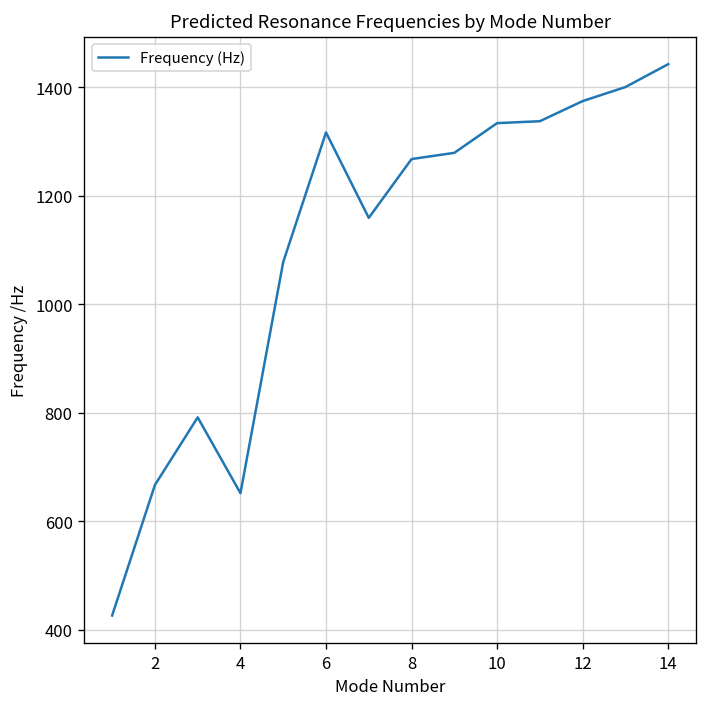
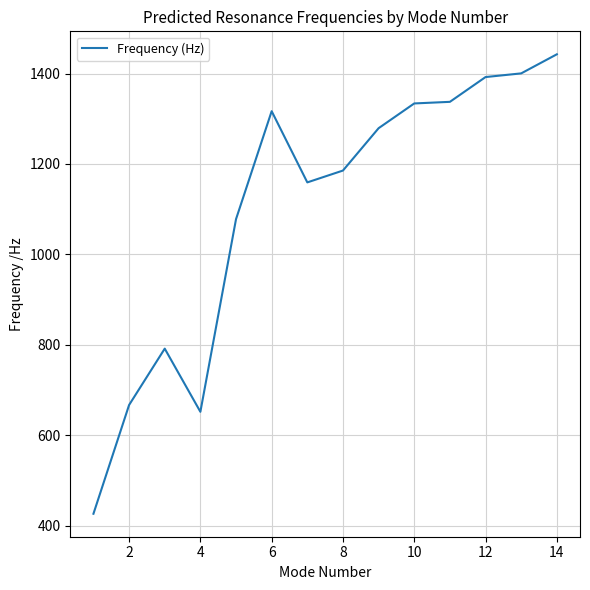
8: 1270 -> 1190
12: 1370 -> 1390
